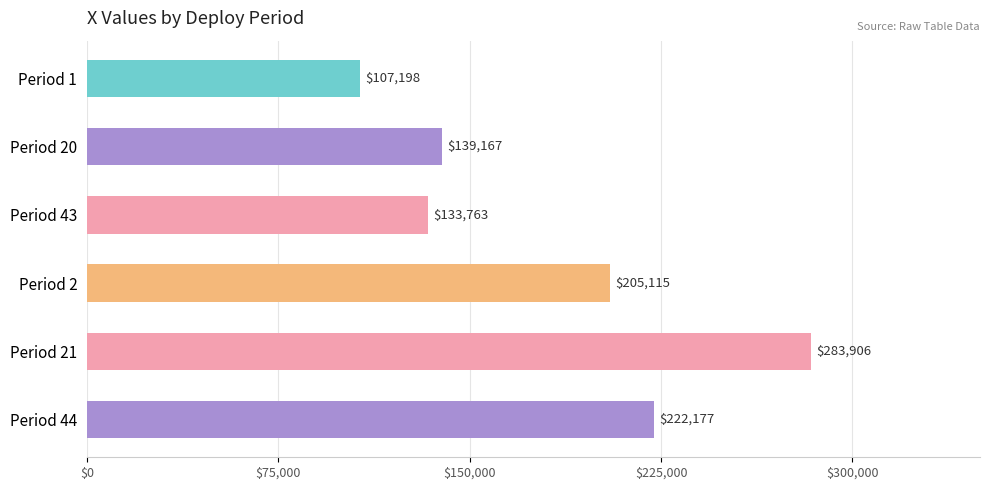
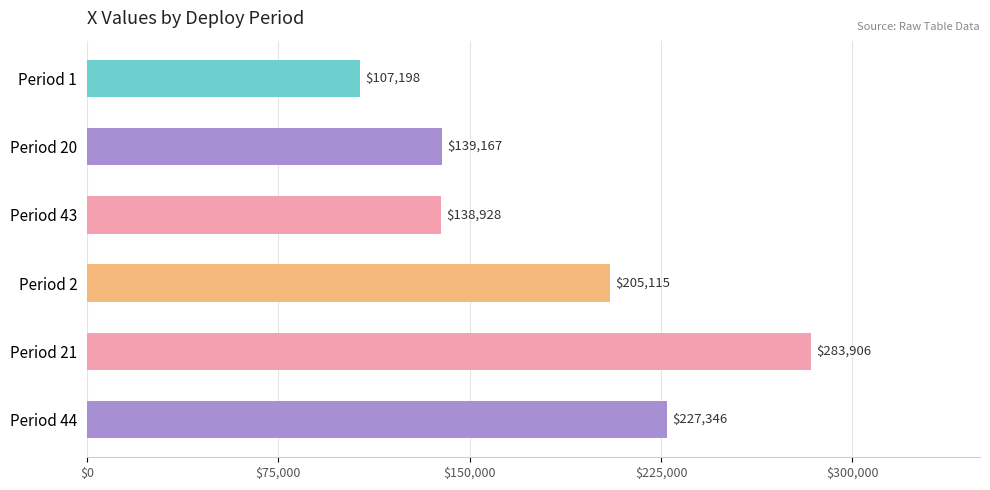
Period 43: $133,763 -> $138,928
Period 44: $222,177 -> $227,346
